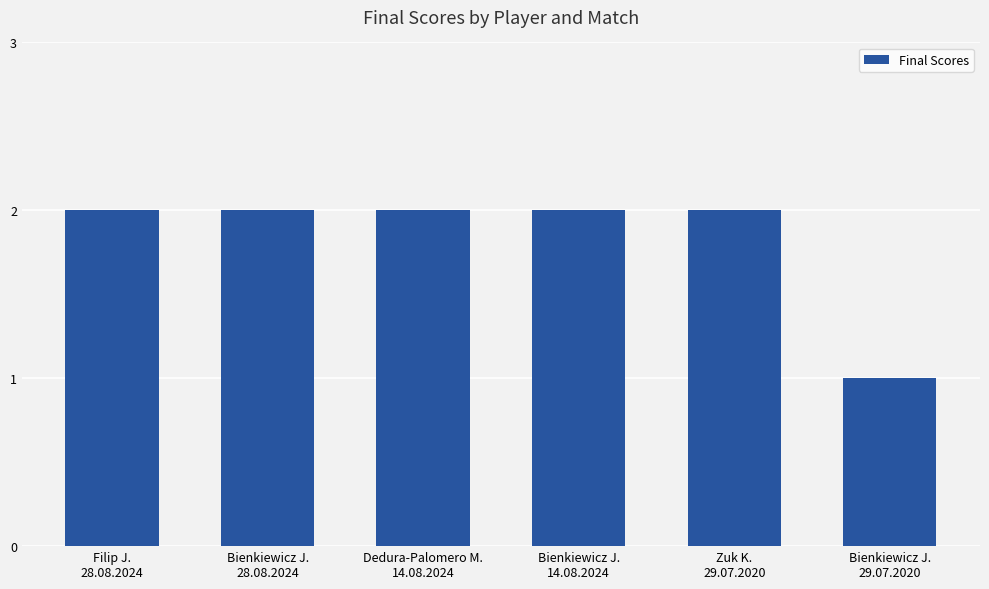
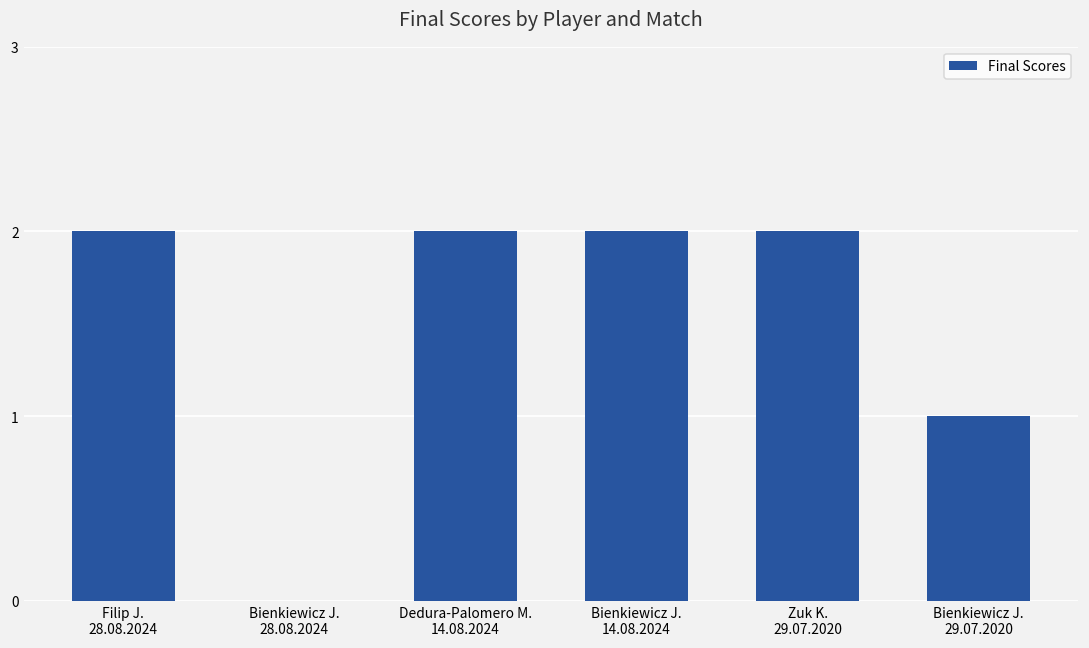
Bienkiewicz J. 28.08.2024: 2 -> 0
